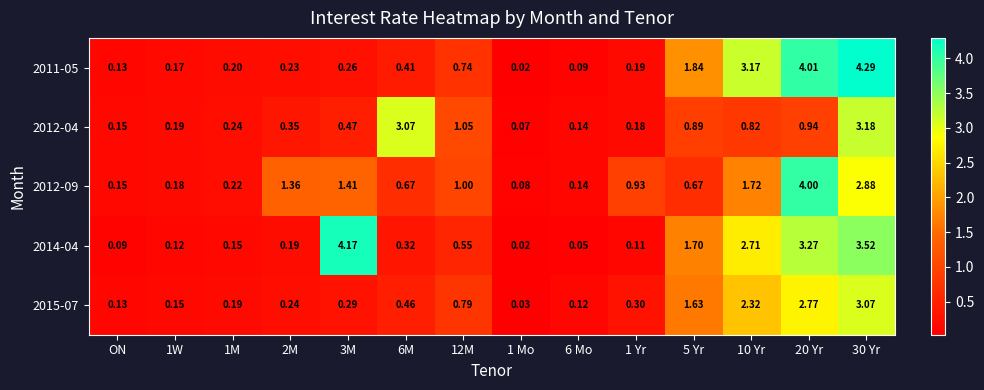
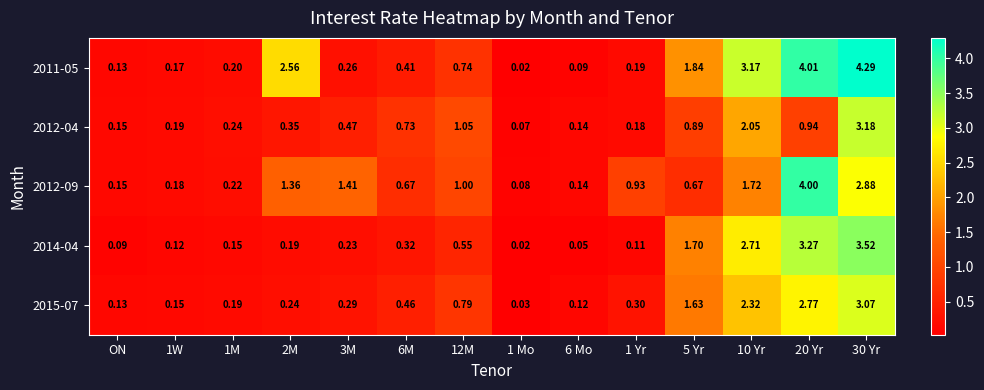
2011-05, 2M: 0.23 -> 2.56
2012-04, 6M: 3.07 -> 0.73
2012-04, 10 Yr: 0.82 -> 2.05
2014-04, 3M: 4.17 -> 0.23
